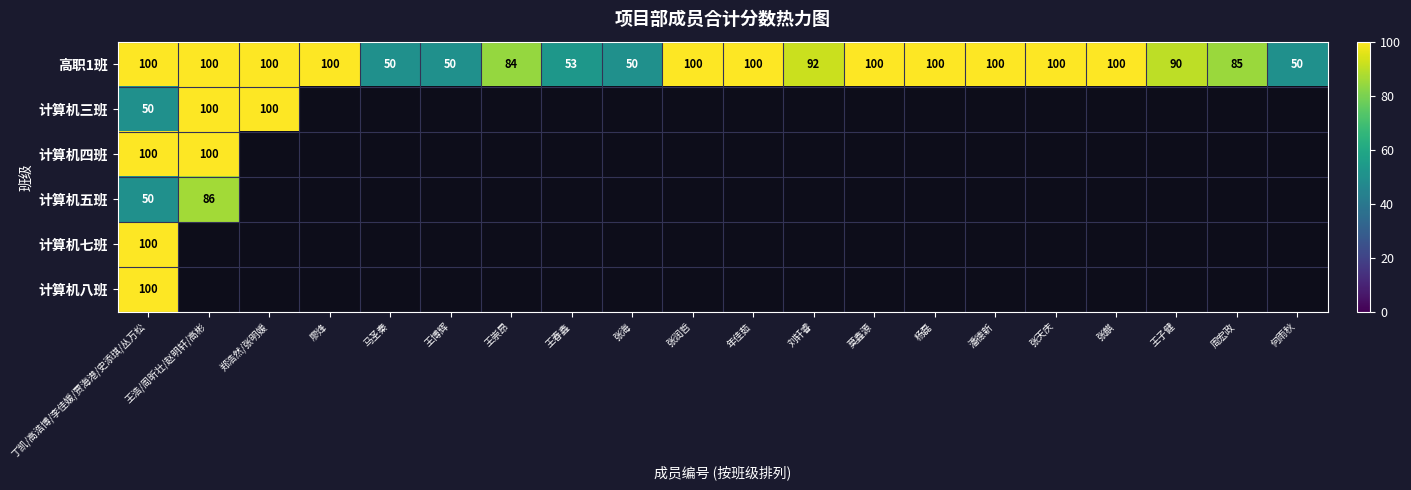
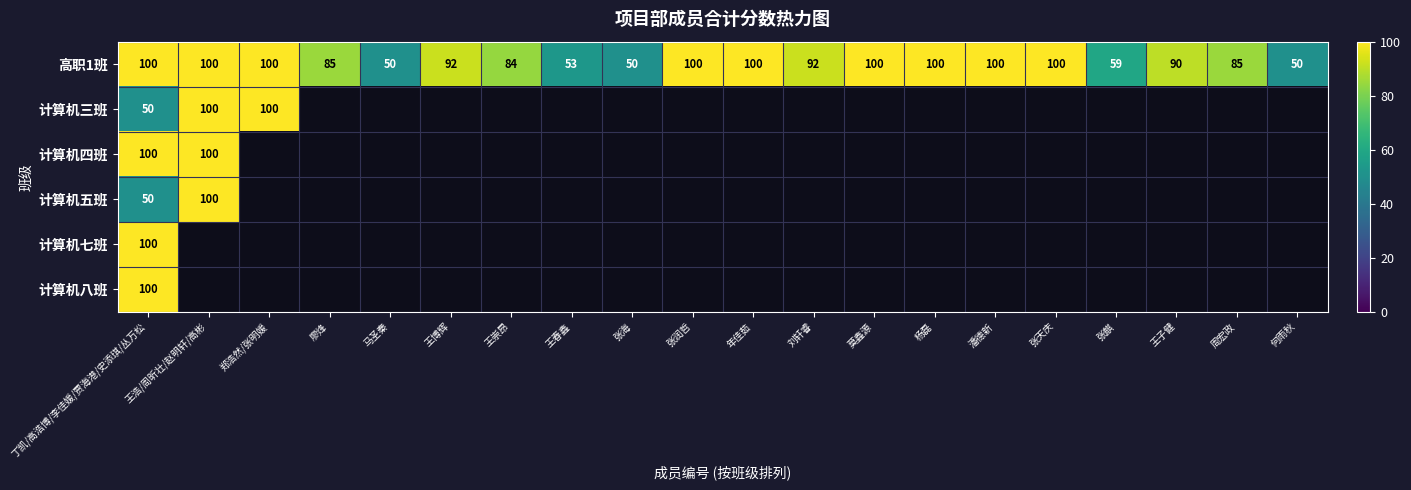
高职1班, 廖烽: 100 -> 85
高职1班, 王博辉: 50 -> 92
高职1班, 张麒: 100 -> 59
计算机五班, 王浩/周昕壮/赵明轩/高彬: 86 -> 100
